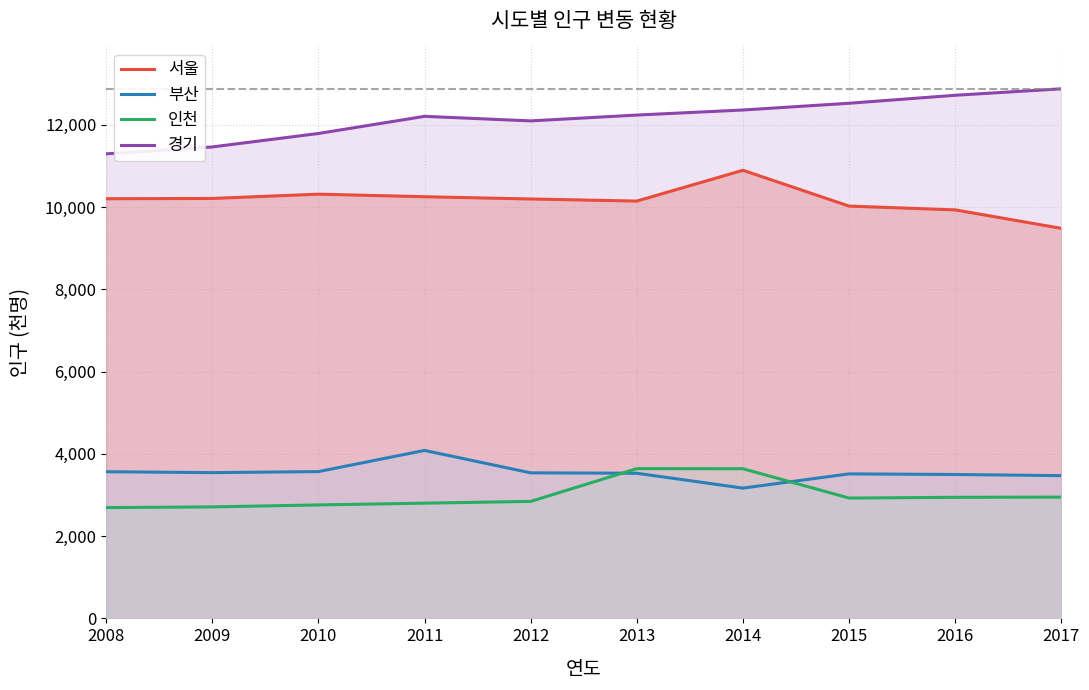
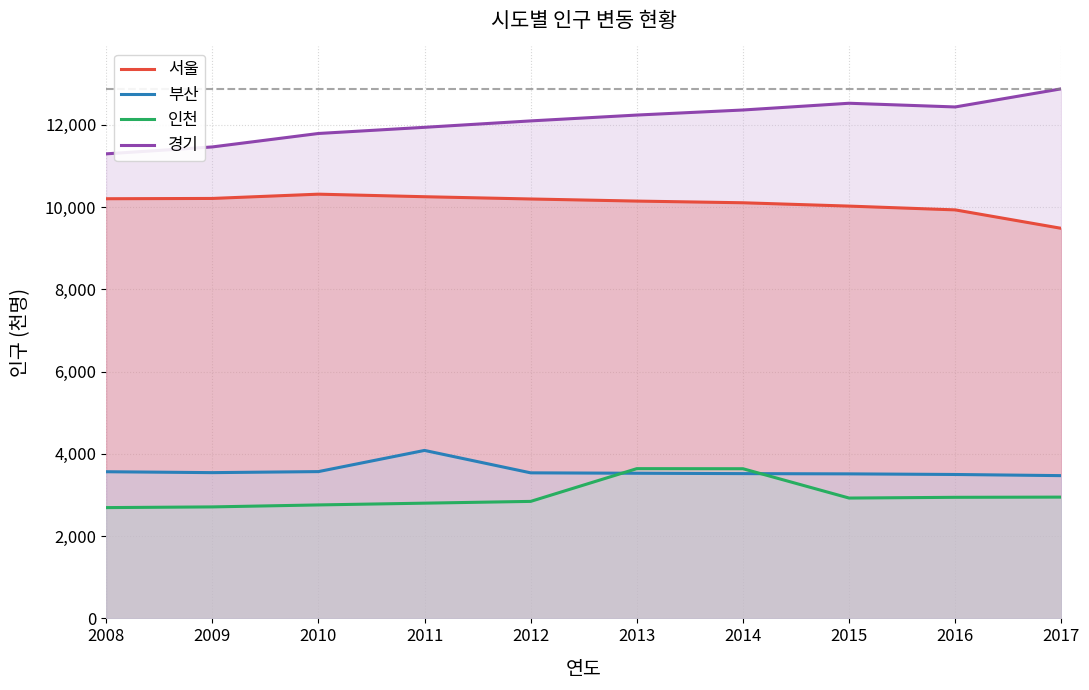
경기, 2011: 12,200 -> 11,900
서울, 2014: 10,900 -> 10,100
부산, 2014: 3,200 -> 3,500
경기, 2016: 12,700 -> 12,400
